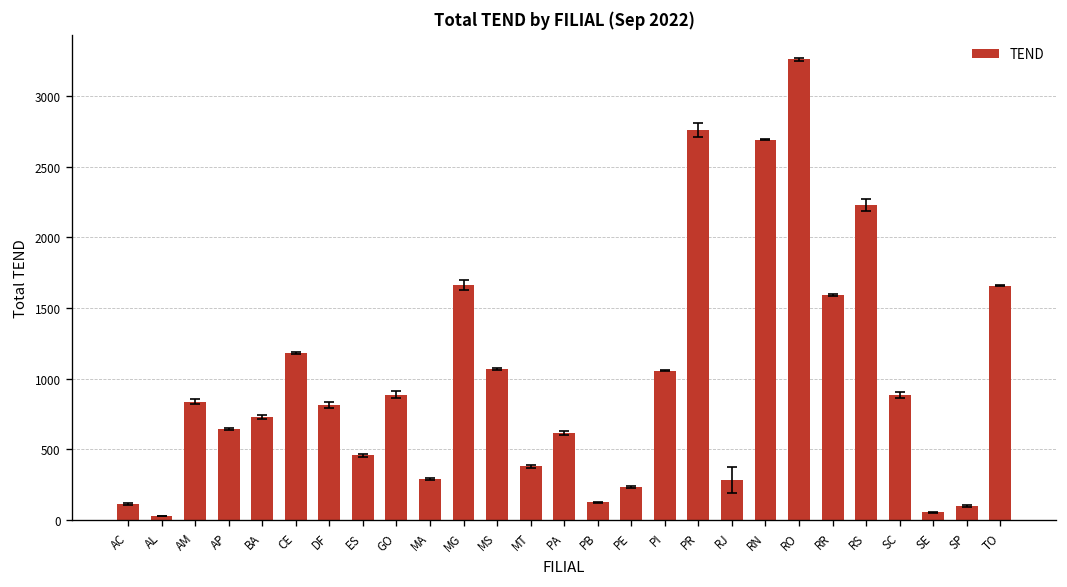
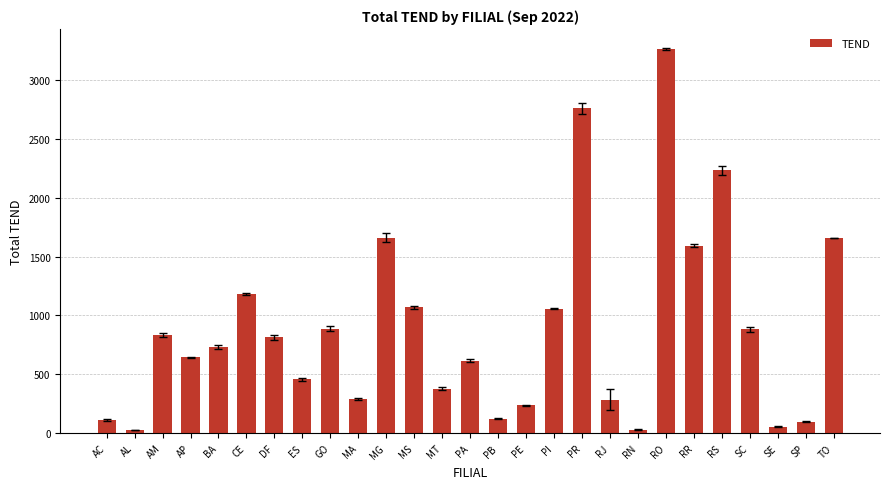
TEND, RN: 2690 -> 30
